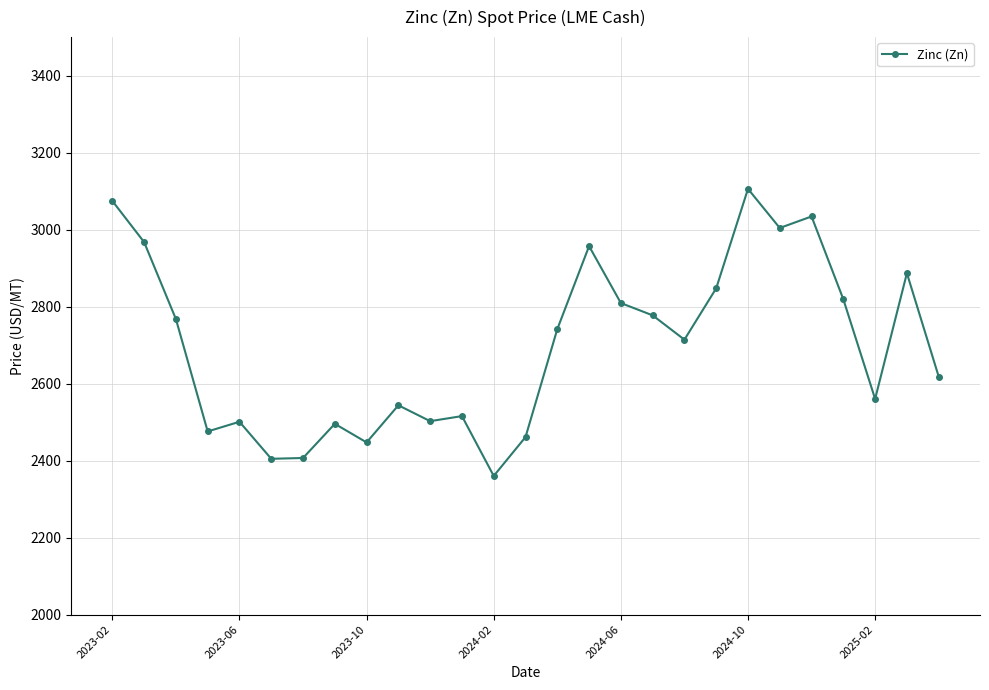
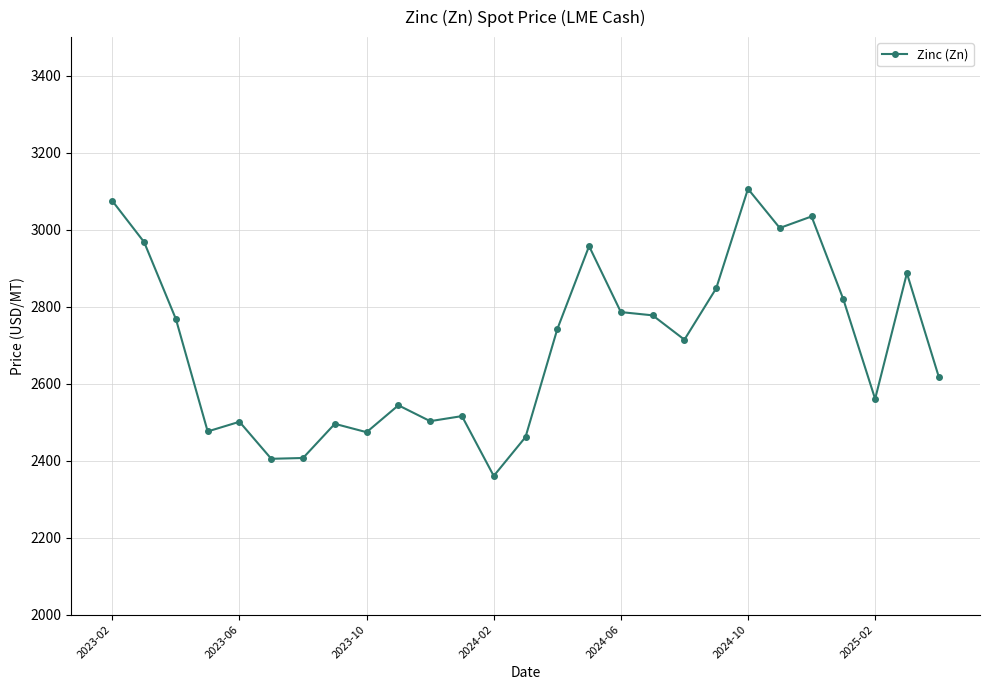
2023-10: 2450 -> 2470
2024-06: 2810 -> 2790
